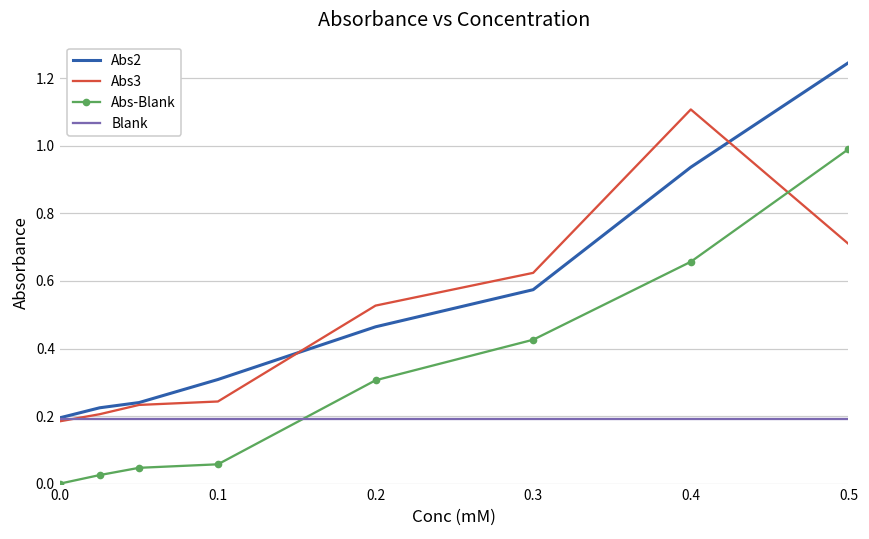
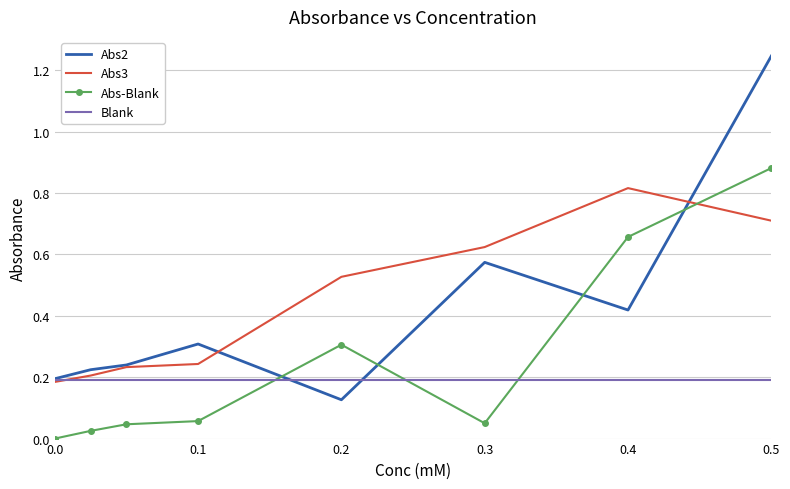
Abs2, 0.2: 0.46 -> 0.13
Abs-Blank, 0.3: 0.43 -> 0.05
Abs2, 0.4: 0.94 -> 0.42
Abs3, 0.4: 1.11 -> 0.82
Abs-Blank, 0.5: 0.99 -> 0.88
